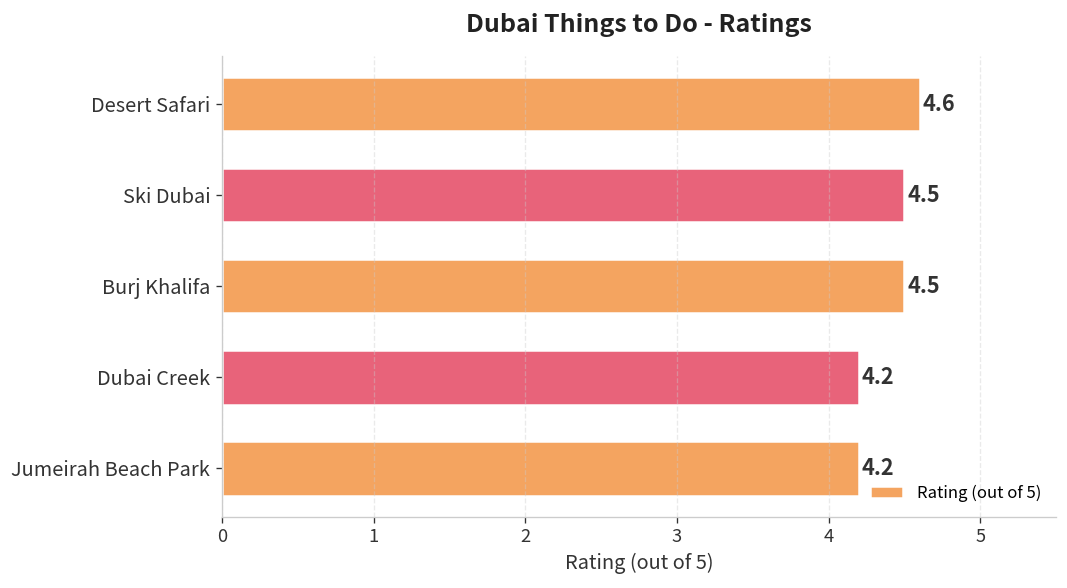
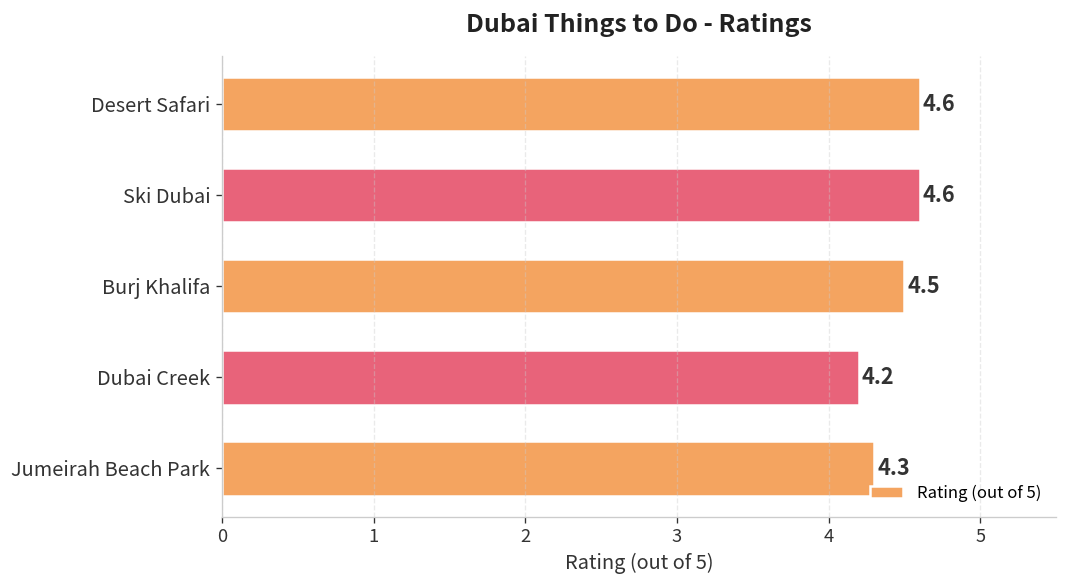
Ski Dubai: 4.5 -> 4.6
Jumeirah Beach Park: 4.2 -> 4.3
